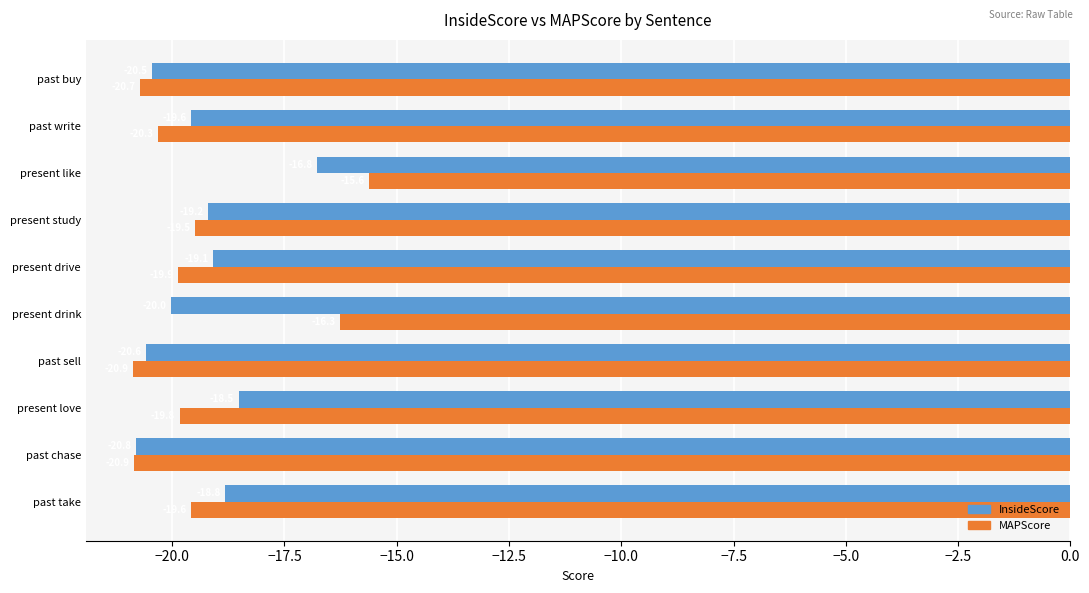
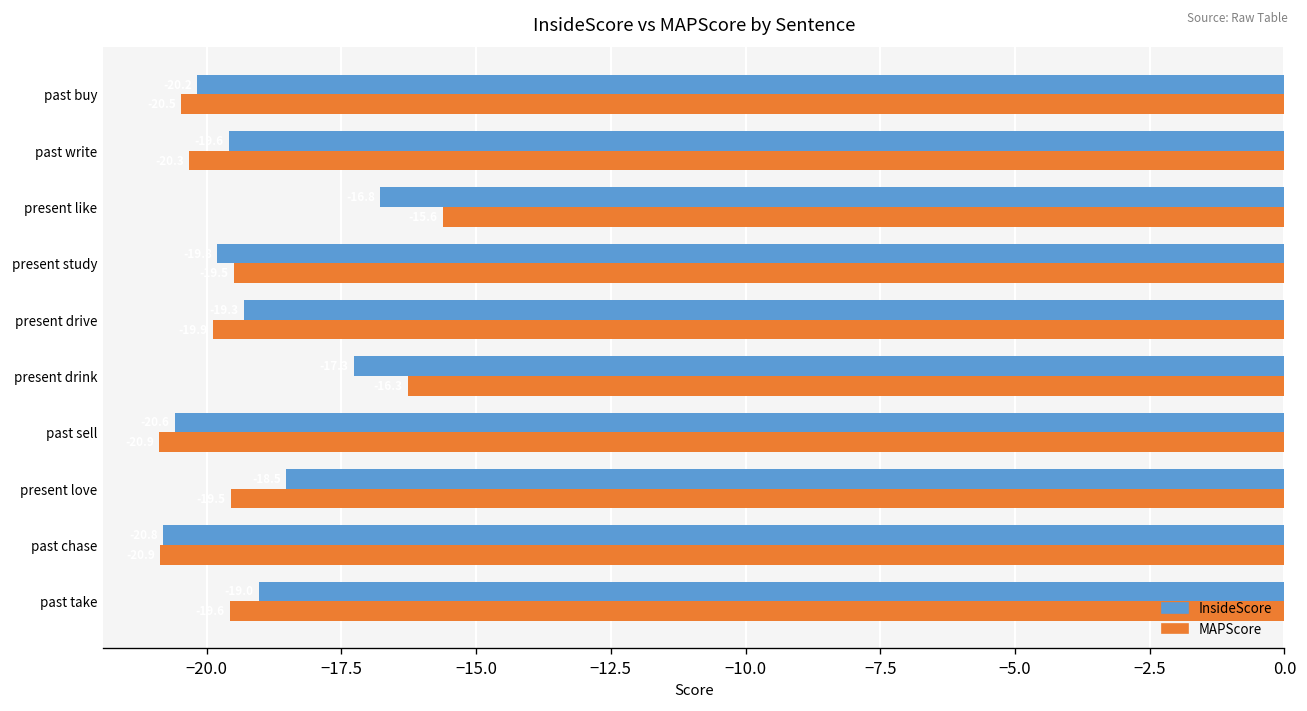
InsideScore, past buy: -20.5 -> -20.2
MAPScore, past buy: -20.7 -> -20.5
InsideScore, present study: -19.2 -> -19.8
InsideScore, present drive: -19.1 -> -19.3
InsideScore, present drink: -20.0 -> -17.3
MAPScore, present love: -19.8 -> -19.5
InsideScore, past take: -18.8 -> -19.0
